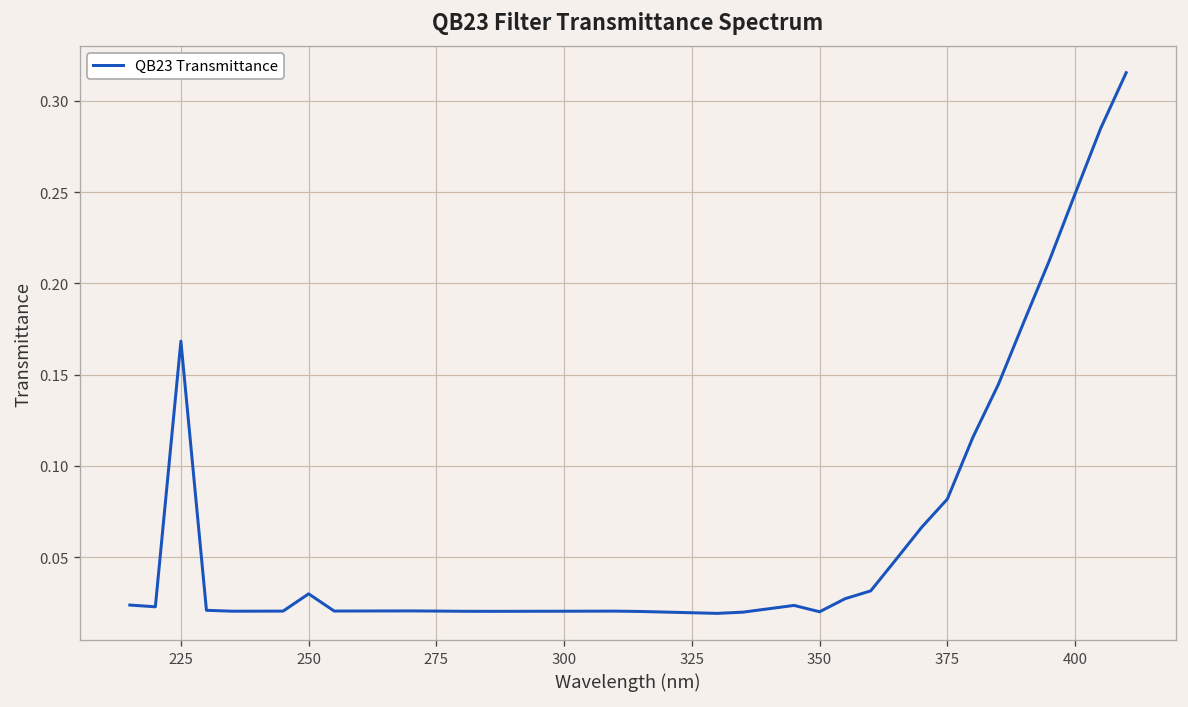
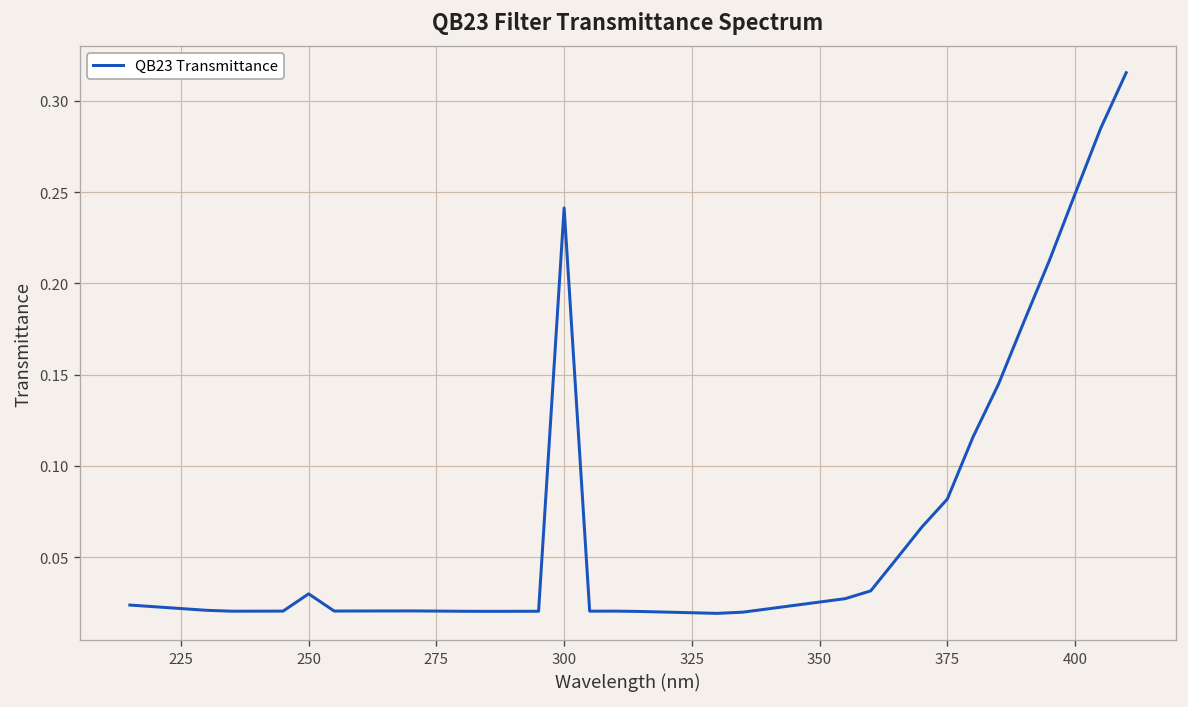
225: 0.168 -> 0.022
300: 0.020 -> 0.241
350: 0.020 -> 0.025
